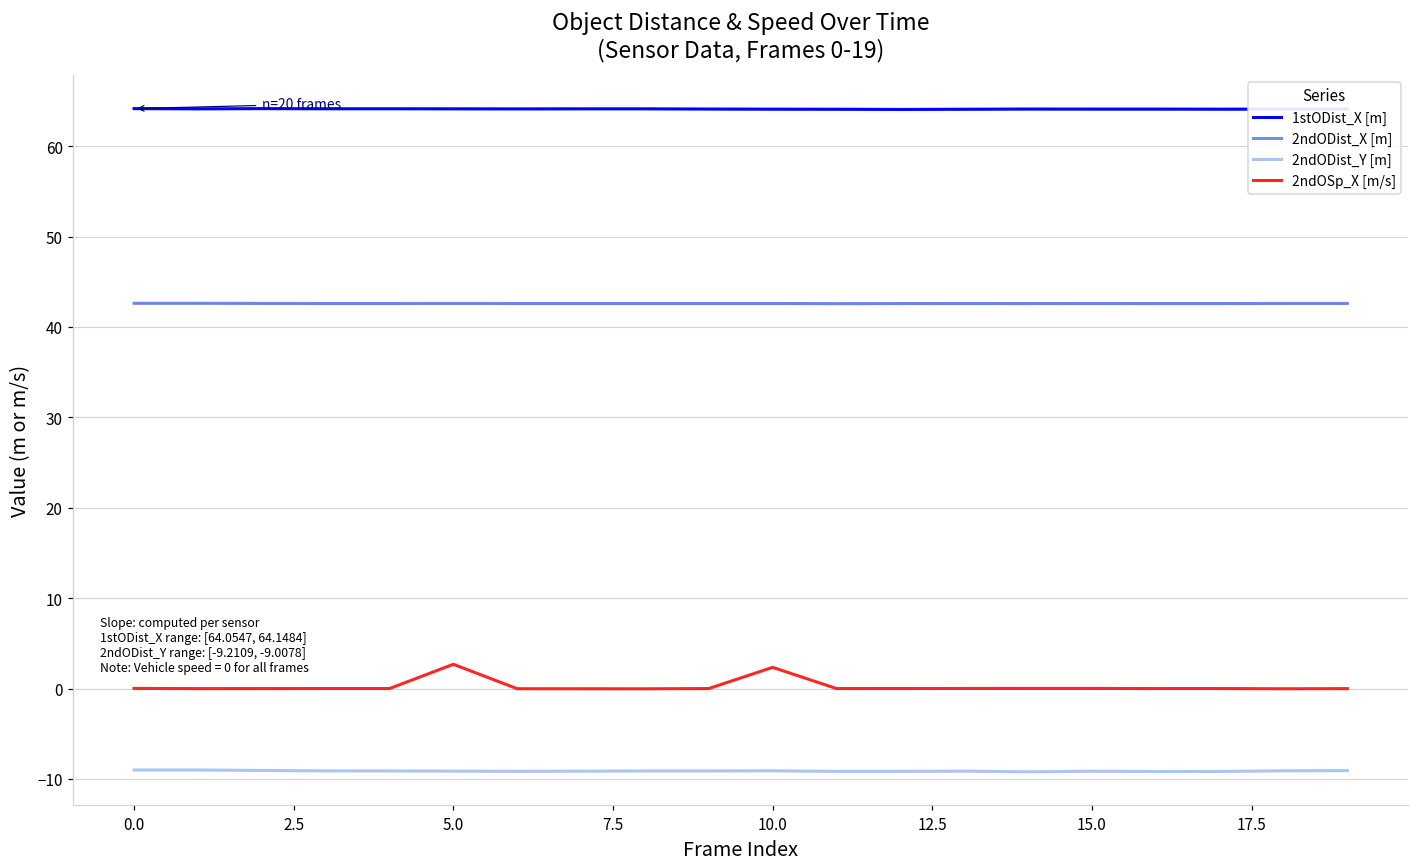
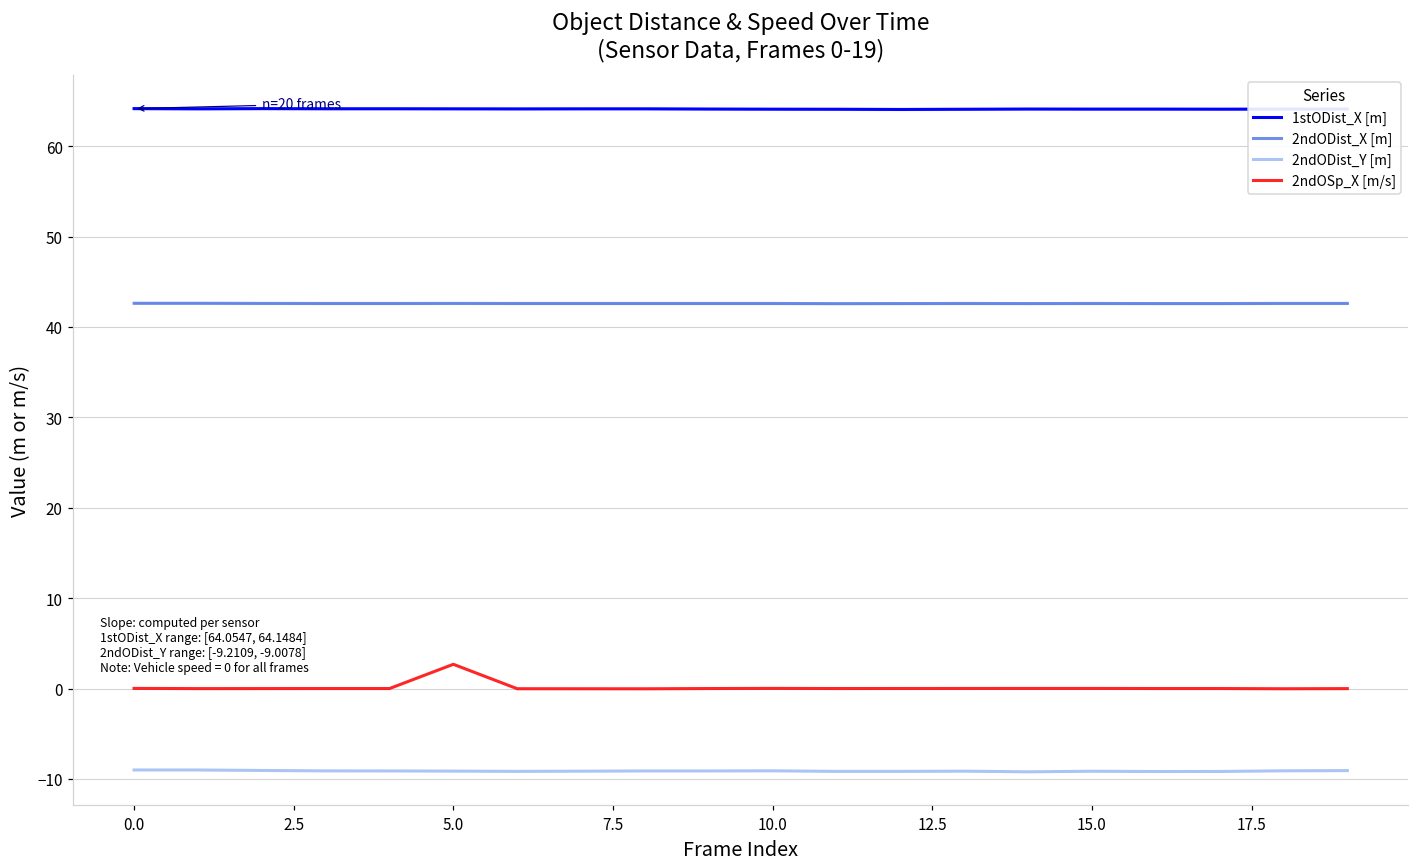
2ndOSp_X [m/s], 10.0: 2 -> 0
